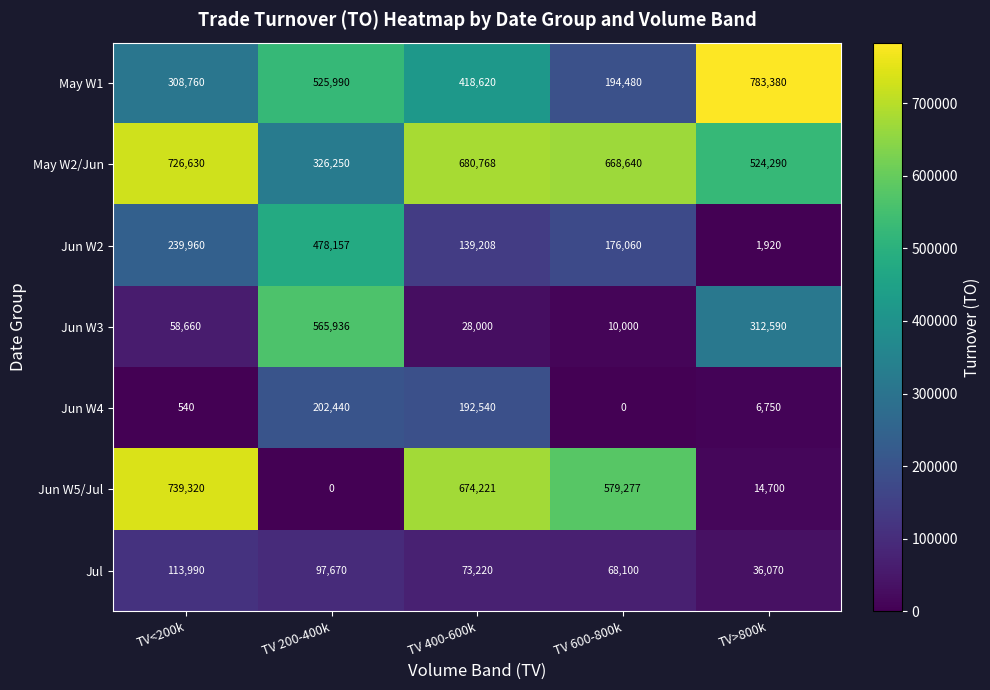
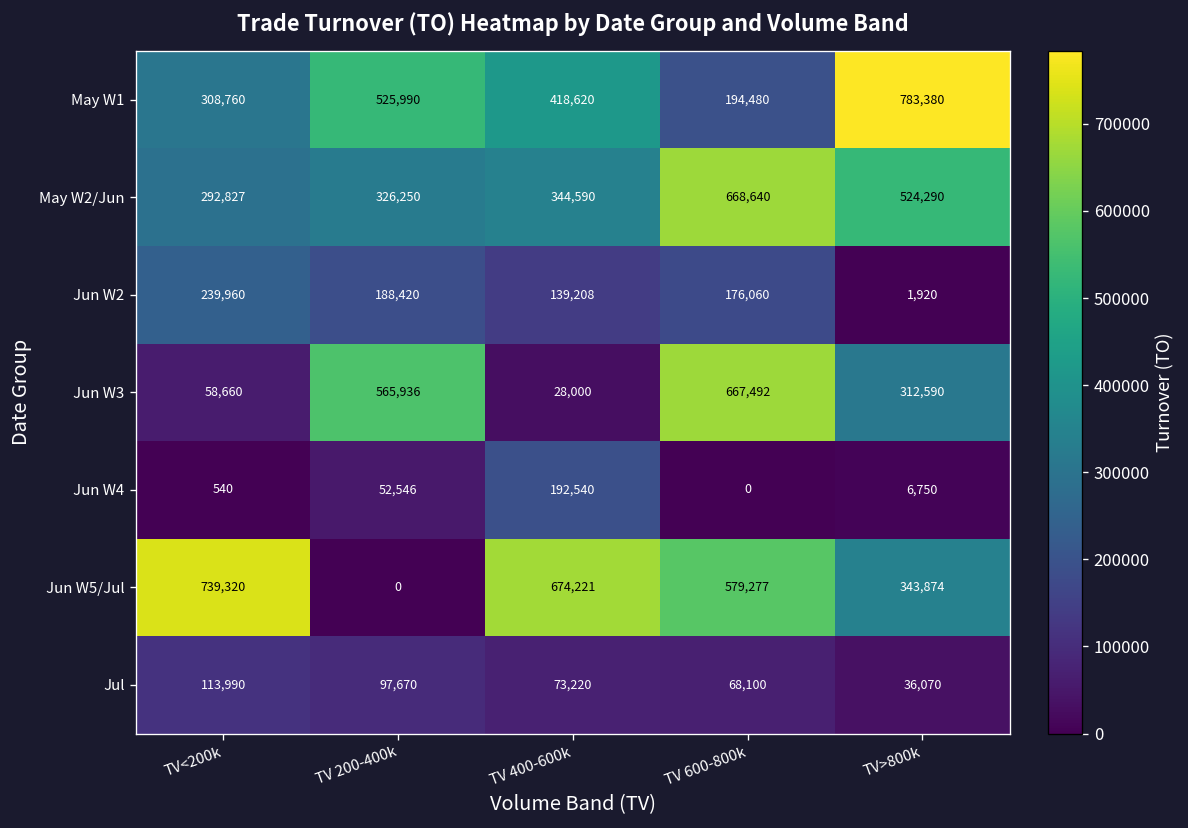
May W2/Jun, TV<200k: 726,630 -> 292,827
May W2/Jun, TV 400-600k: 680,768 -> 344,590
Jun W2, TV 200-400k: 478,157 -> 188,420
Jun W3, TV 600-800k: 10,000 -> 667,492
Jun W4, TV 200-400k: 202,440 -> 52,546
Jun W5/Jul, TV>800k: 14,700 -> 343,874
